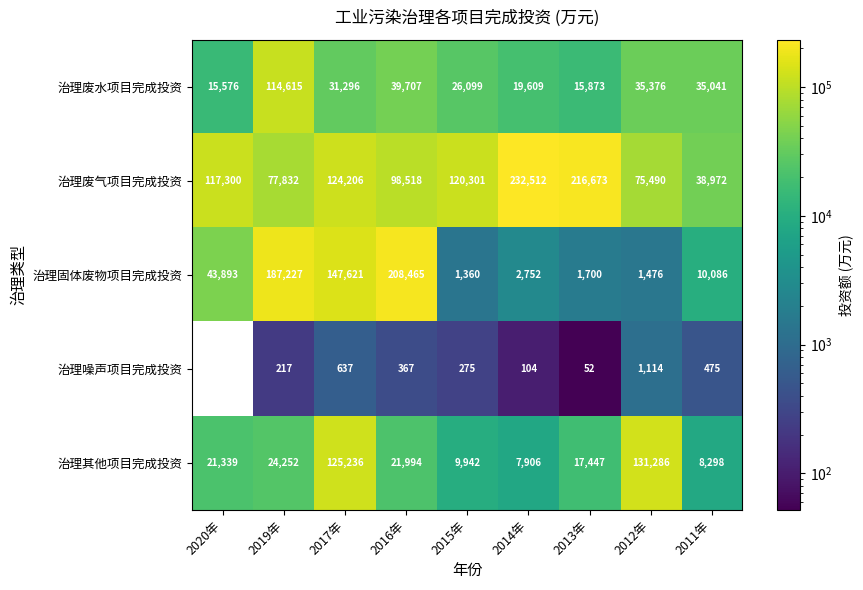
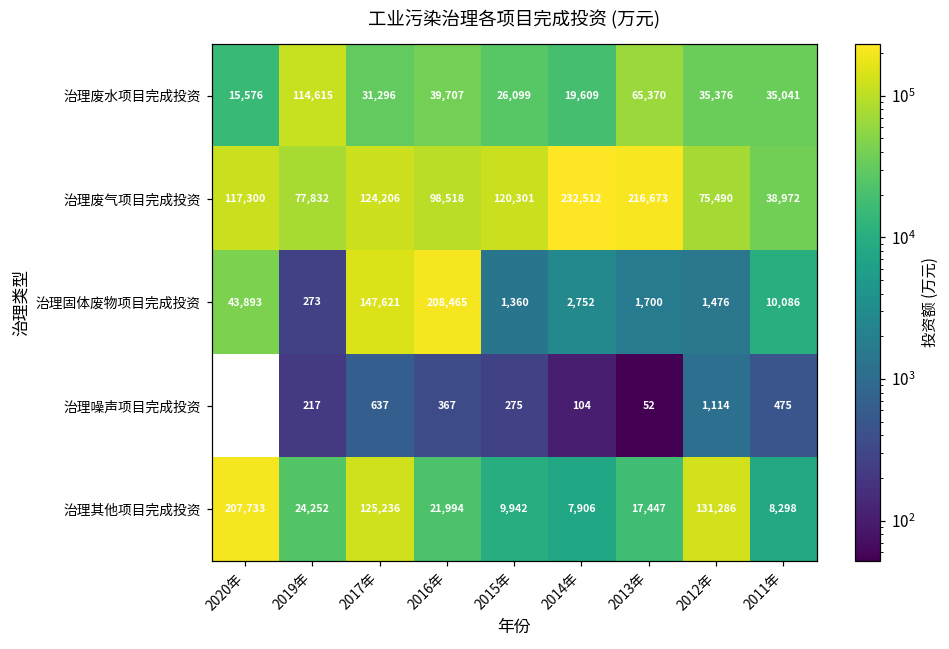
治理废水项目完成投资, 2013年: 15,873 -> 65,370
治理固体废物项目完成投资, 2019年: 187,227 -> 273
治理其他项目完成投资, 2020年: 21,339 -> 207,733
